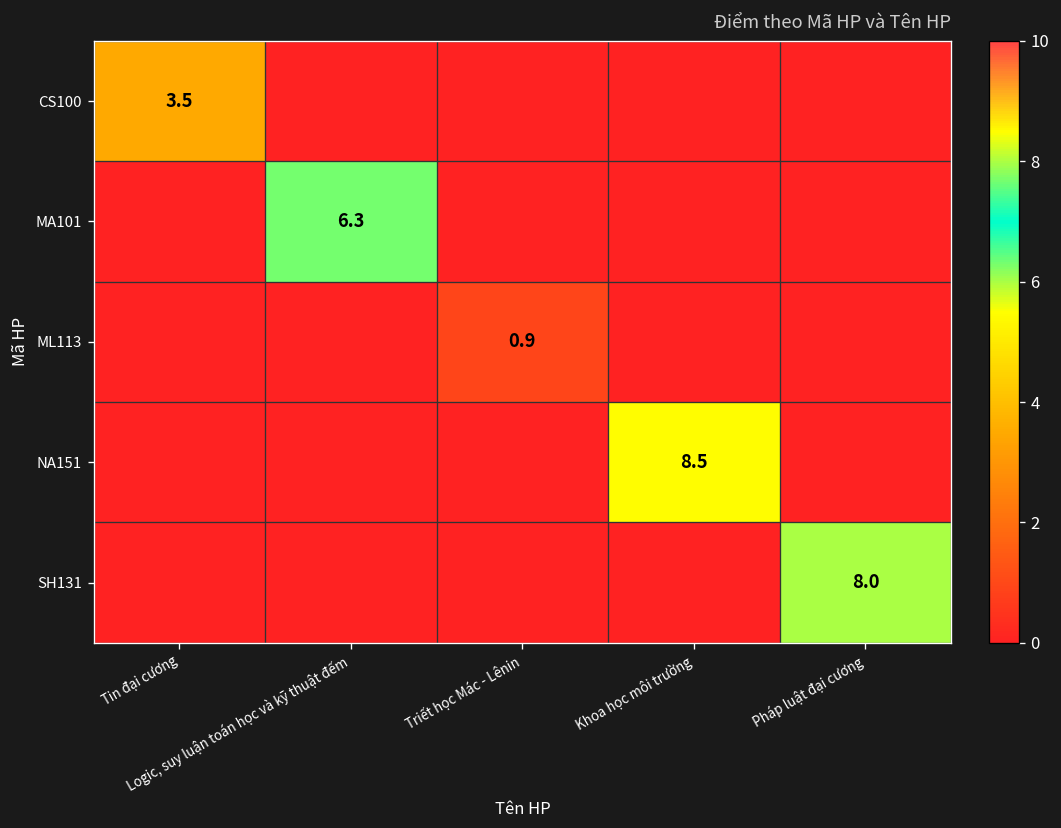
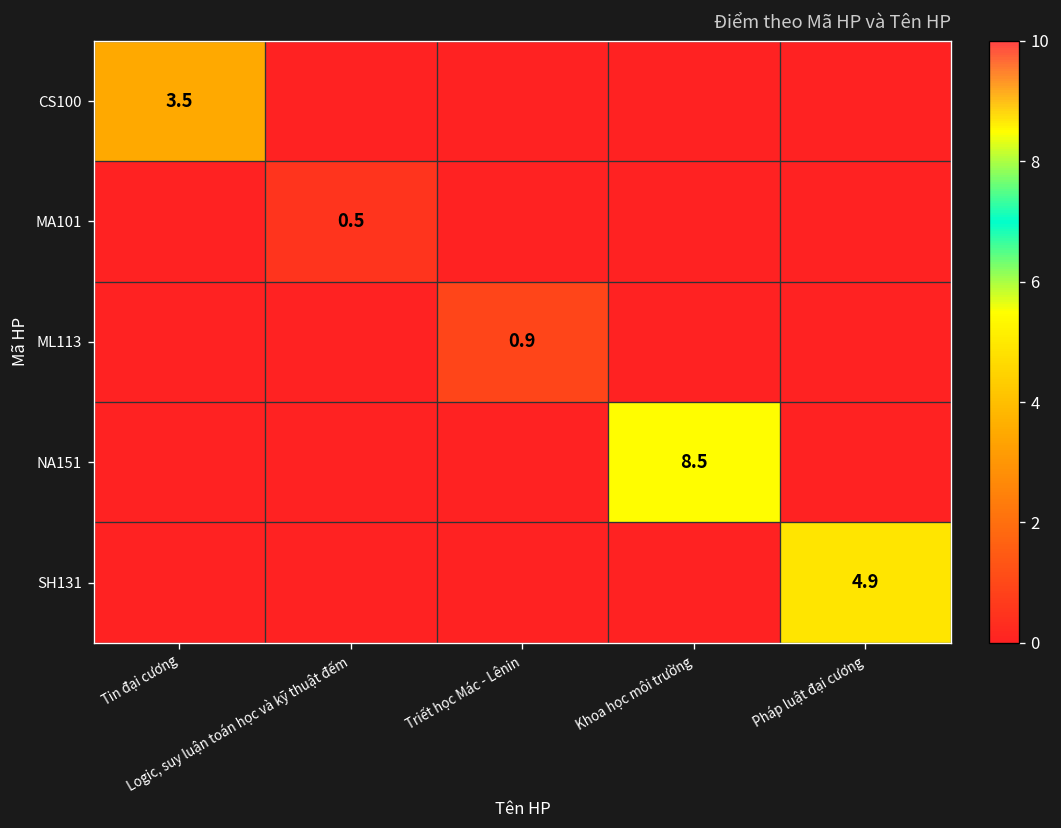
MA101, Logic, suy luận toán học và kỹ thuật đếm: 6.3 -> 0.5
SH131, Pháp luật đại cương: 8.0 -> 4.9
